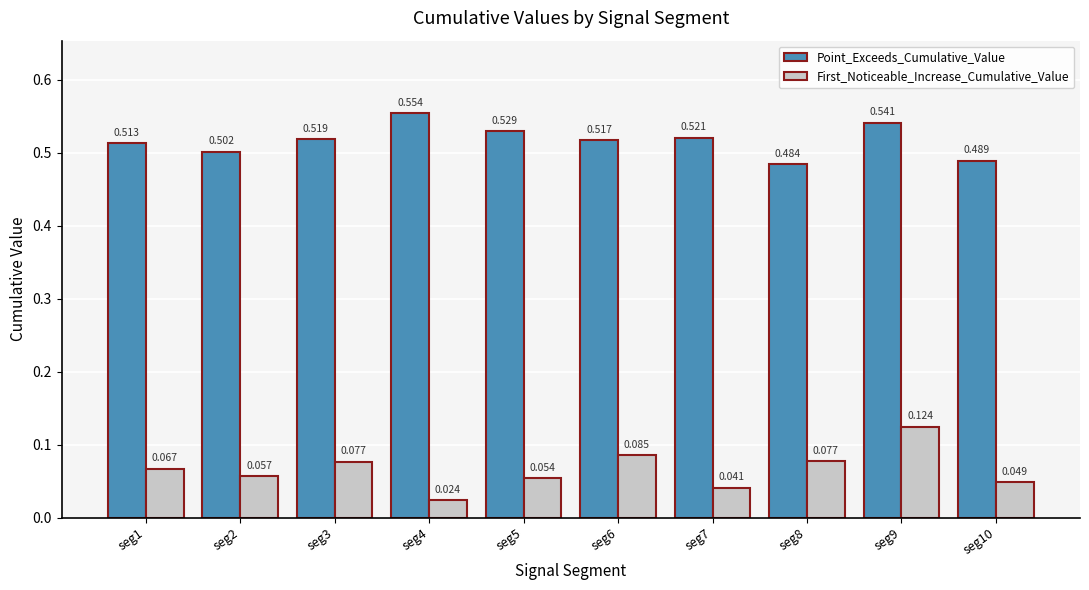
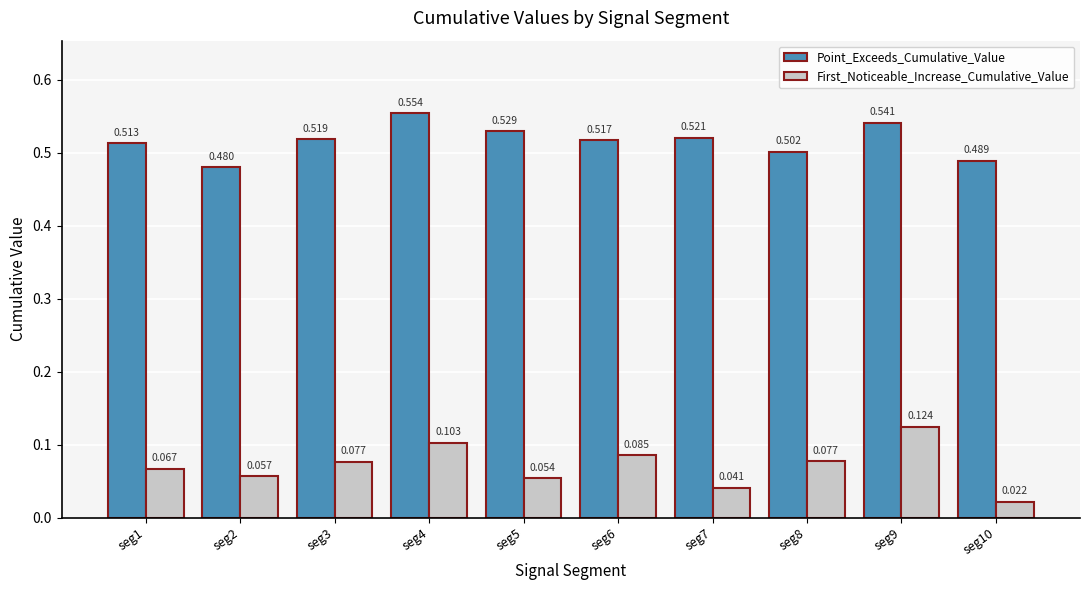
Point_Exceeds_Cumulative_Value, seg2: 0.502 -> 0.480
First_Noticeable_Increase_Cumulative_Value, seg4: 0.024 -> 0.103
Point_Exceeds_Cumulative_Value, seg8: 0.484 -> 0.502
First_Noticeable_Increase_Cumulative_Value, seg10: 0.049 -> 0.022
